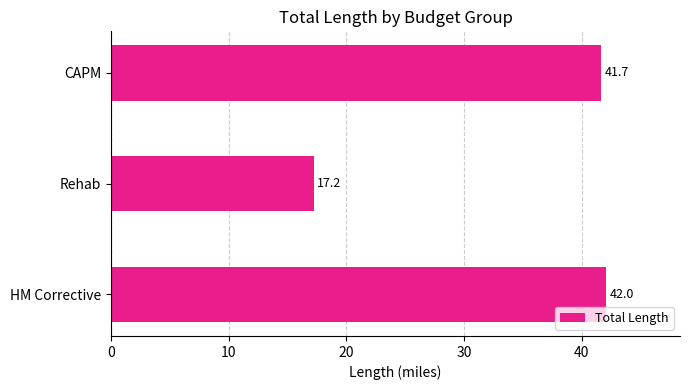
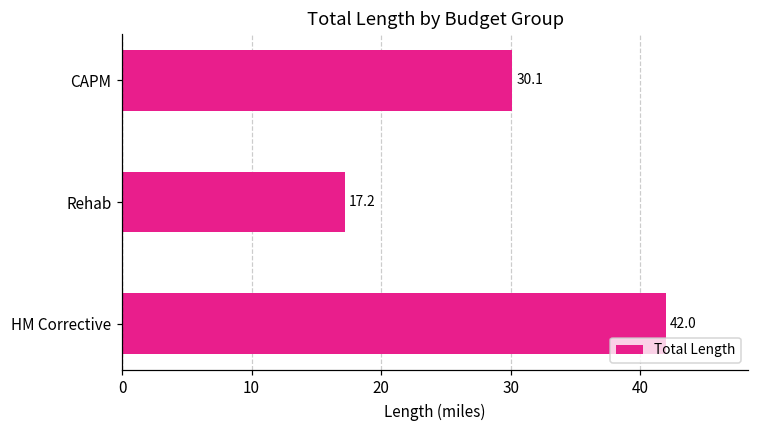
CAPM: 41.7 -> 30.1
